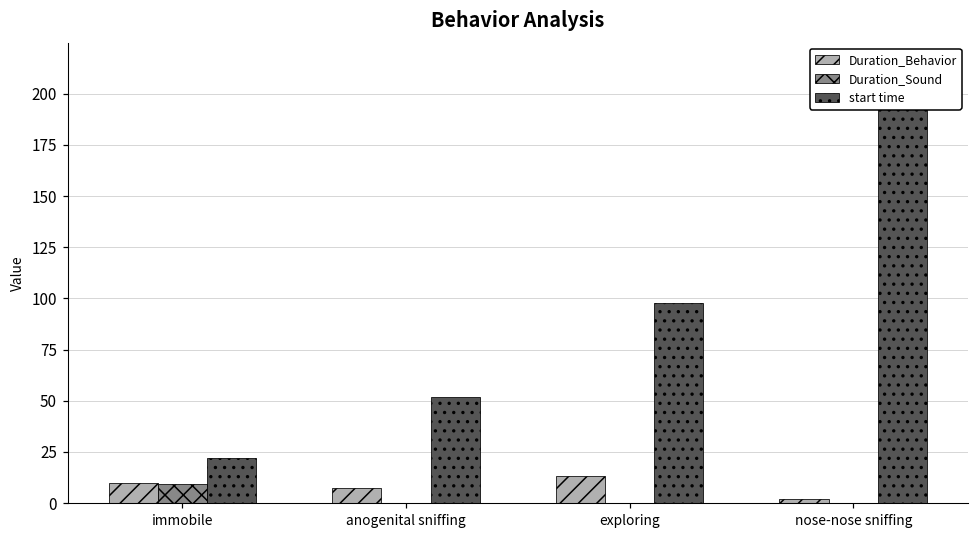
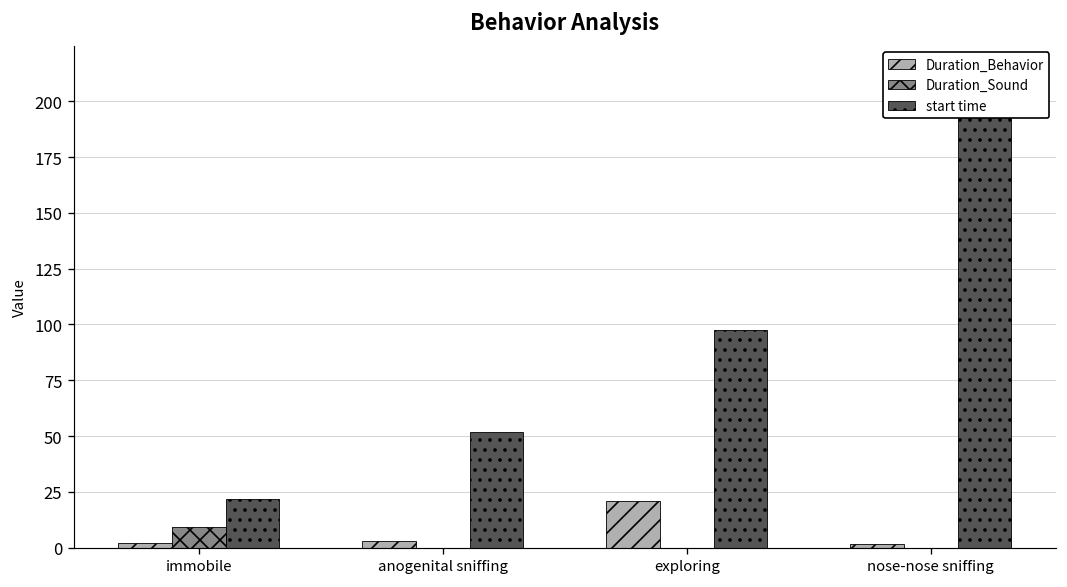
Duration_Behavior, immobile: 10 -> 2
Duration_Behavior, anogenital sniffing: 7 -> 3
Duration_Behavior, exploring: 13 -> 21
